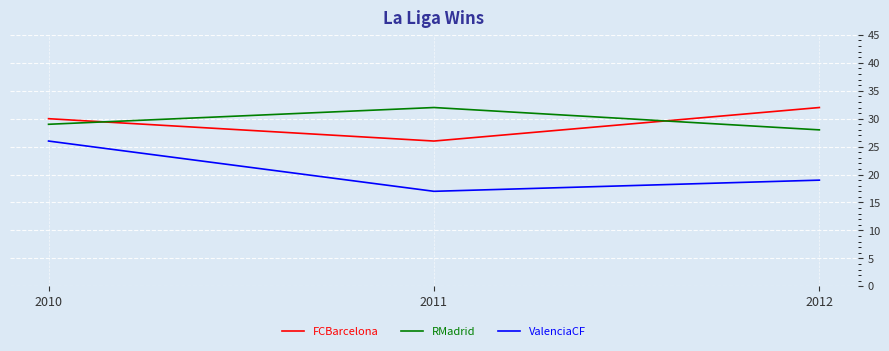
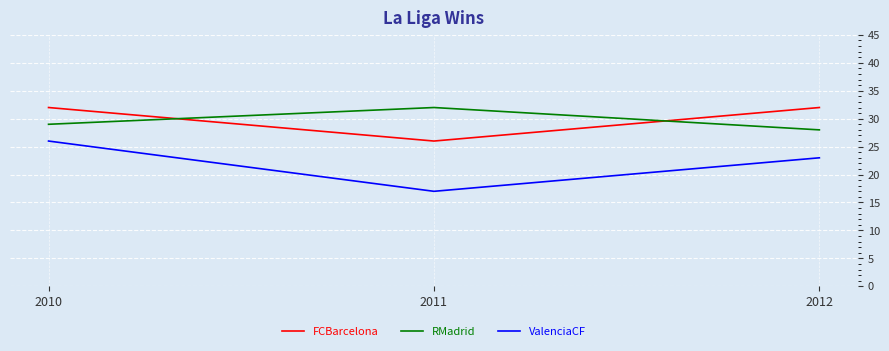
FCBarcelona, 2010: 30 -> 32
ValenciaCF, 2012: 19 -> 23
